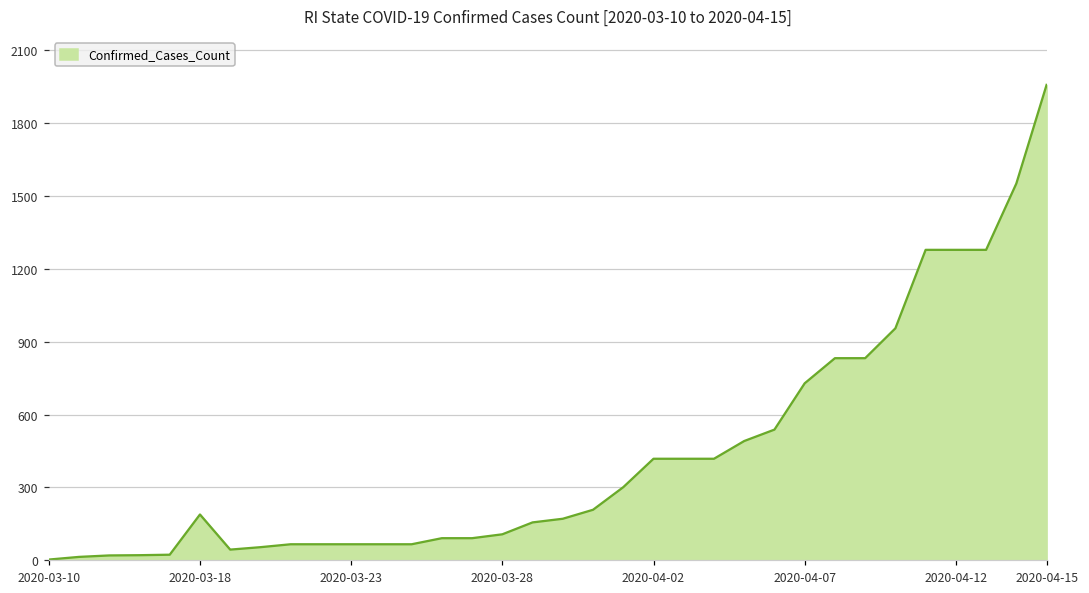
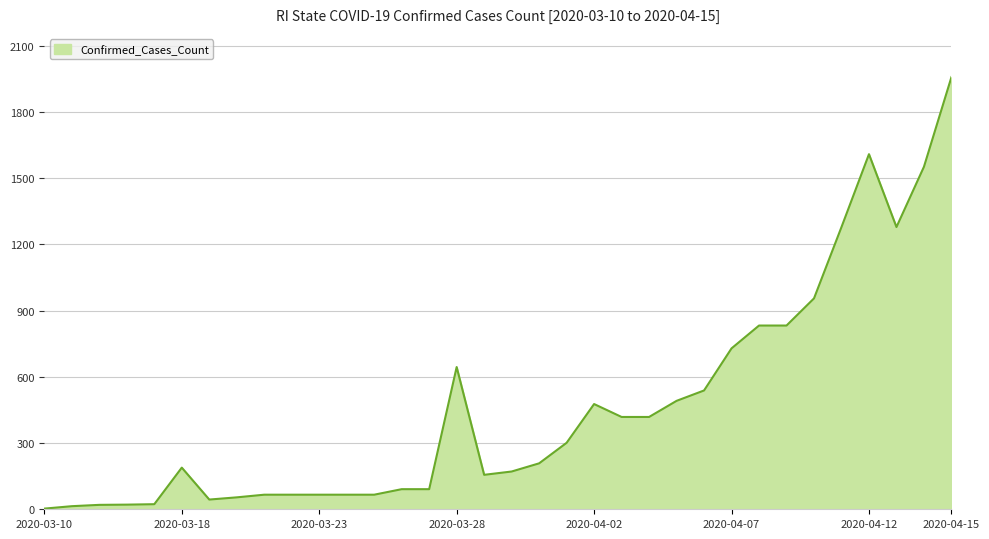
2020-03-28: 110 -> 640
2020-04-02: 420 -> 480
2020-04-12: 1280 -> 1610
